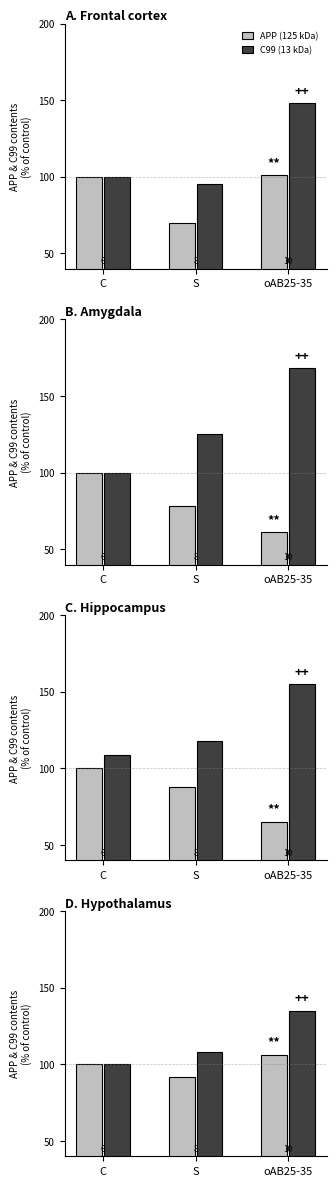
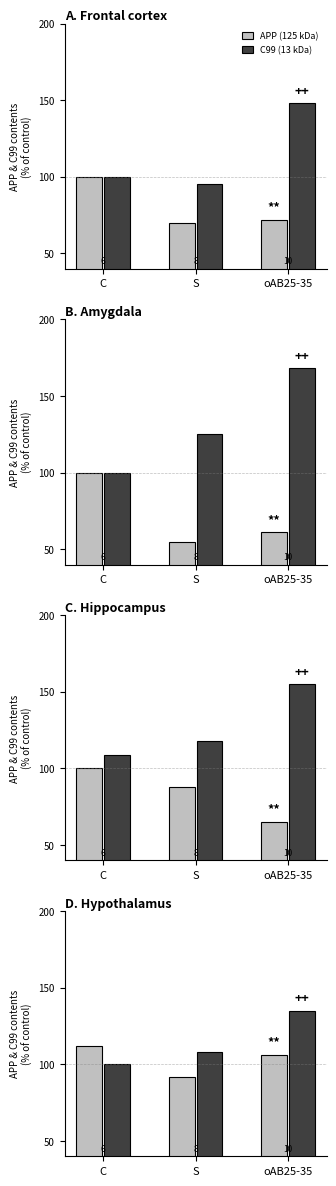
A. Frontal cortex, APP (125 kDa), oAB25-35: 101 -> 72
B. Amygdala, APP (125 kDa), S: 78 -> 55
D. Hypothalamus, APP (125 kDa), C: 100 -> 112
